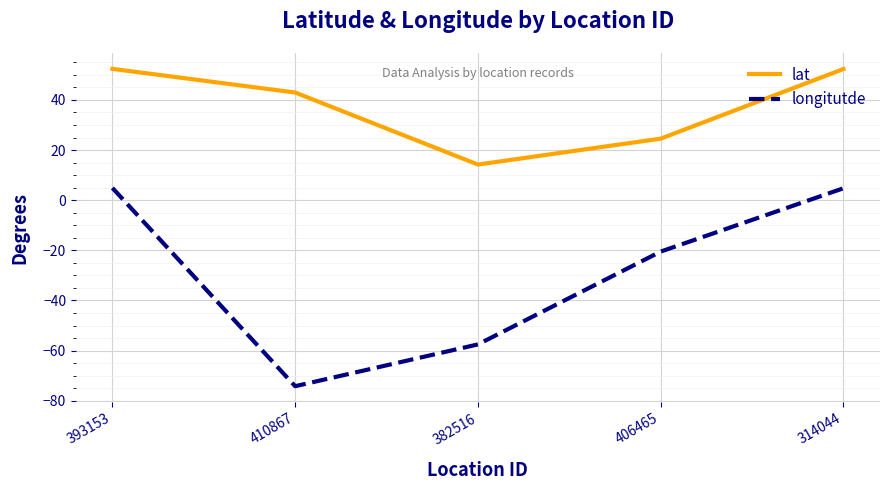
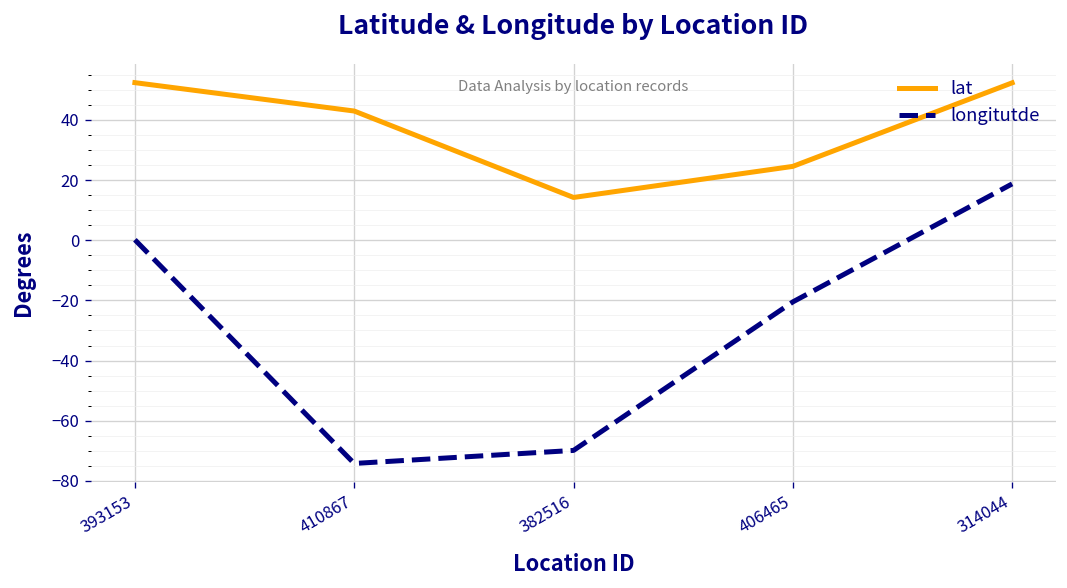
longitutde, 393153: 5 -> 0
longitutde, 382516: -58 -> -70
longitutde, 314044: 5 -> 19
